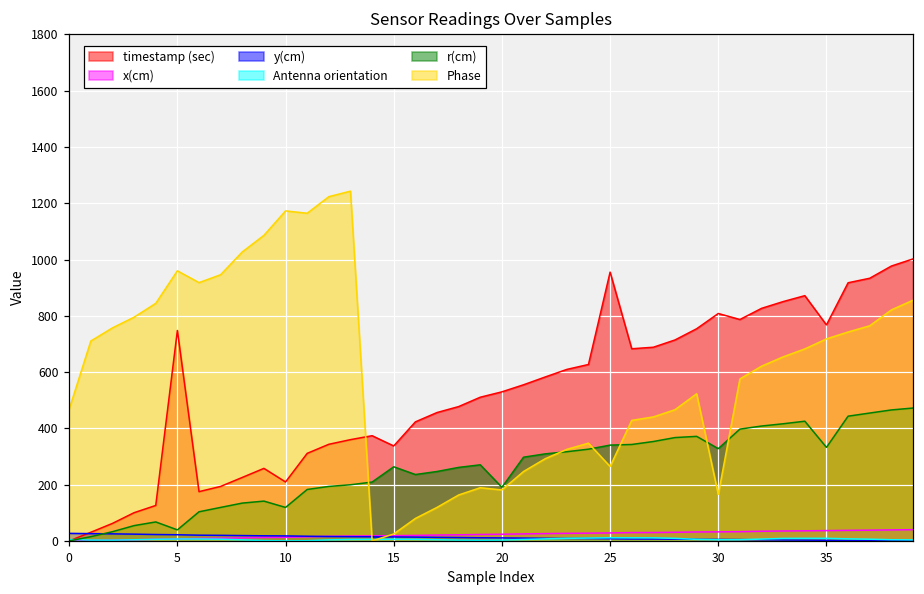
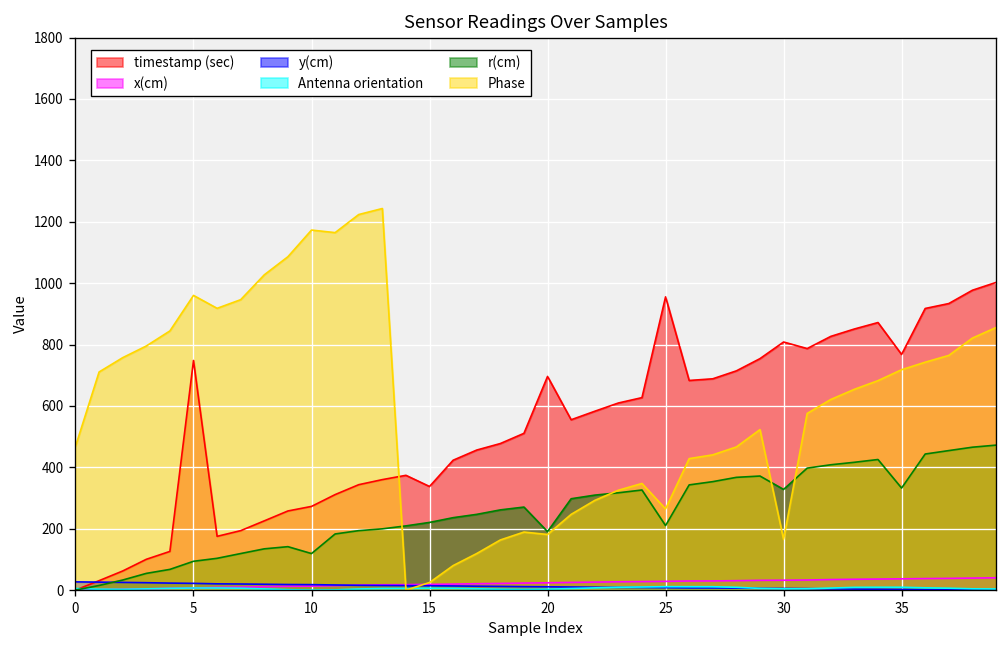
r(cm), 5: 40 -> 90
timestamp (sec), 10: 210 -> 270
r(cm), 15: 260 -> 220
timestamp (sec), 20: 530 -> 700
r(cm), 25: 340 -> 210
